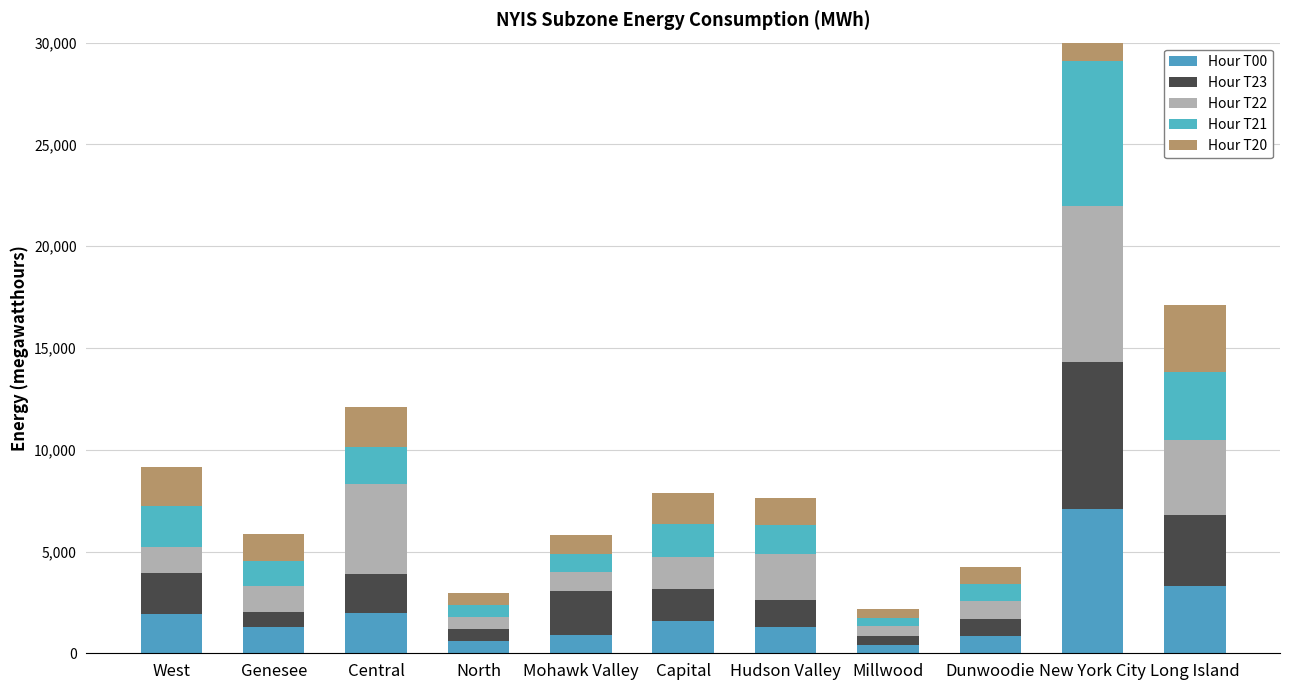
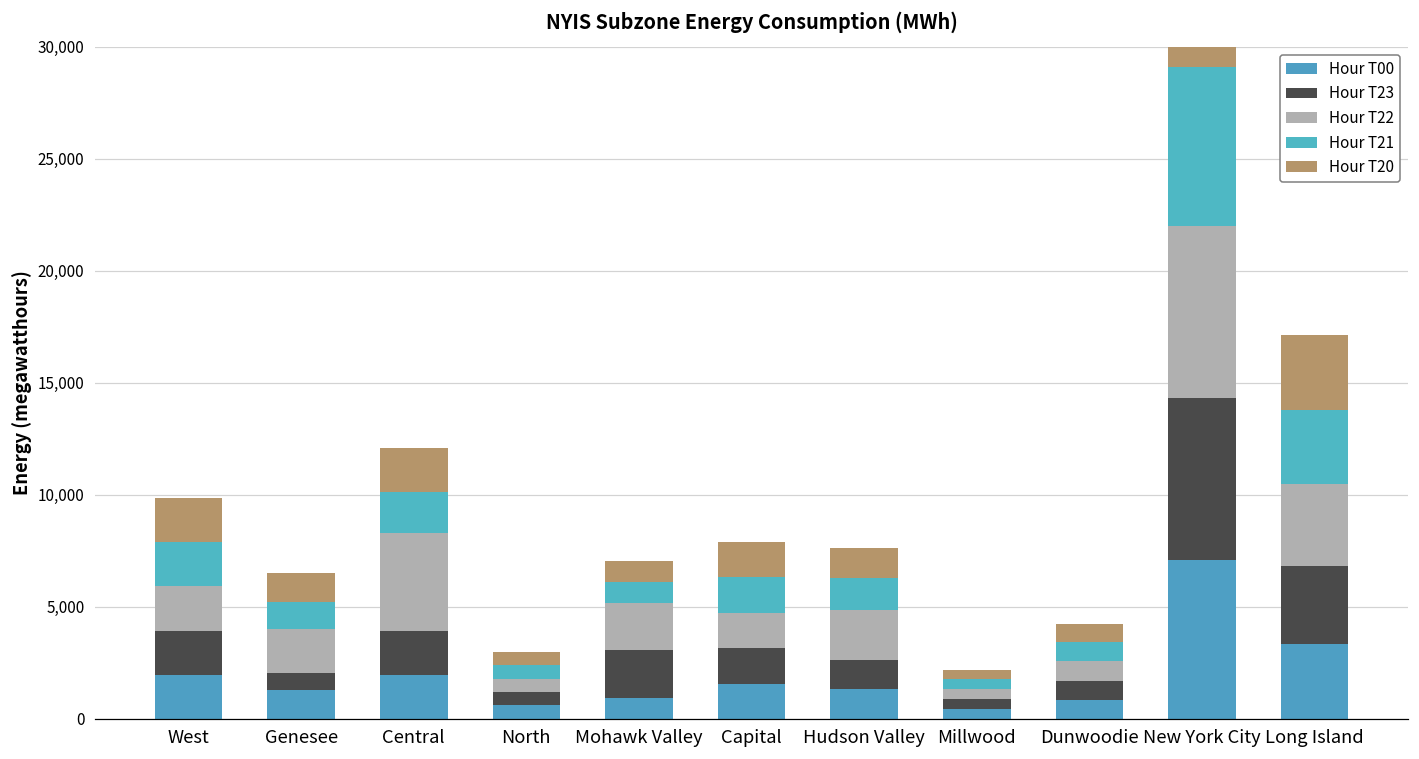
Hour T22, West: 1,300 -> 2,000
Hour T22, Genesee: 1,300 -> 2,000
Hour T22, Mohawk Valley: 900 -> 2,100
